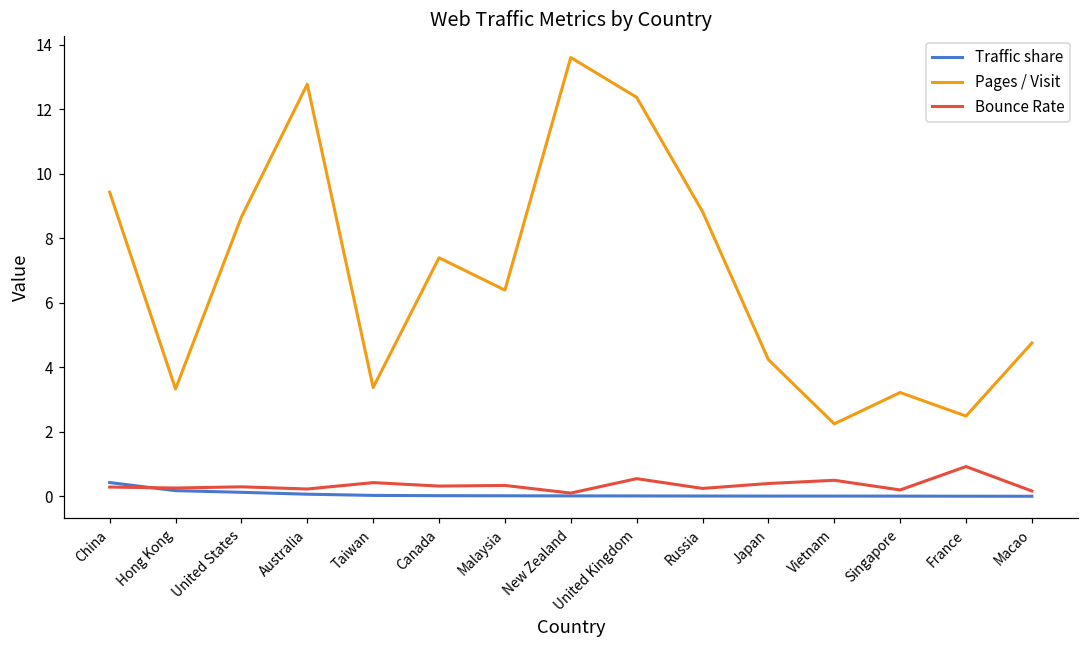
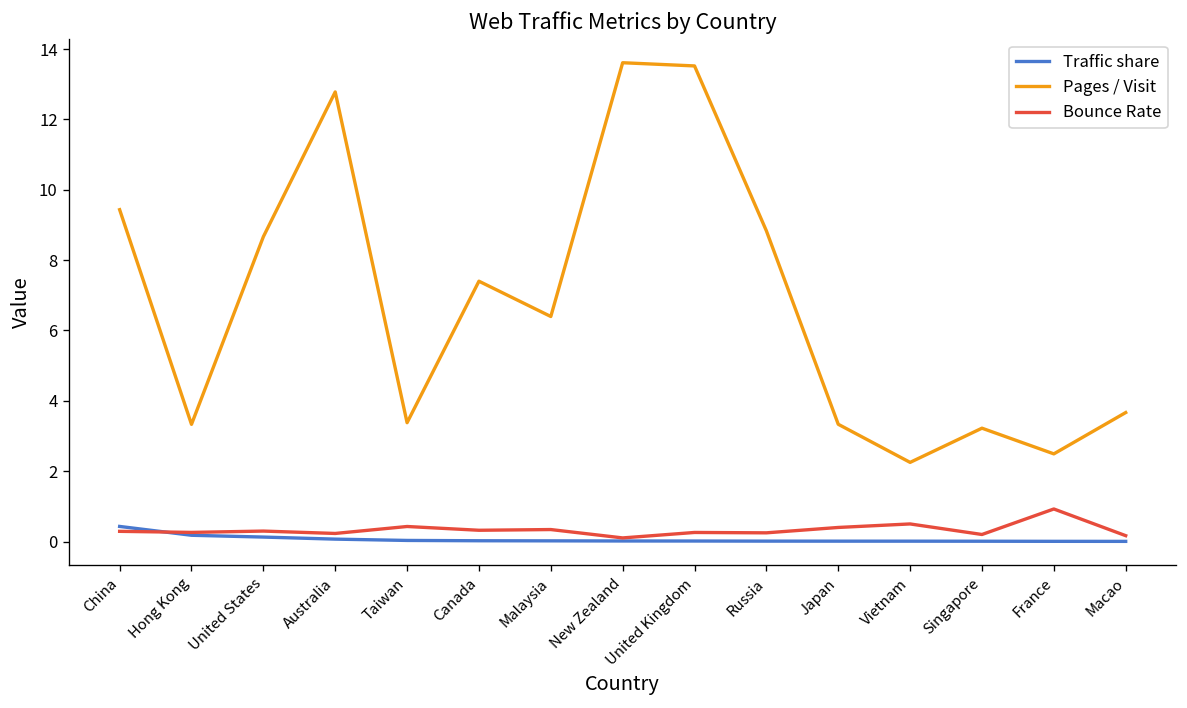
Pages / Visit, United Kingdom: 12.4 -> 13.5
Bounce Rate, United Kingdom: 0.6 -> 0.3
Pages / Visit, Japan: 4.2 -> 3.3
Pages / Visit, Macao: 4.8 -> 3.7
